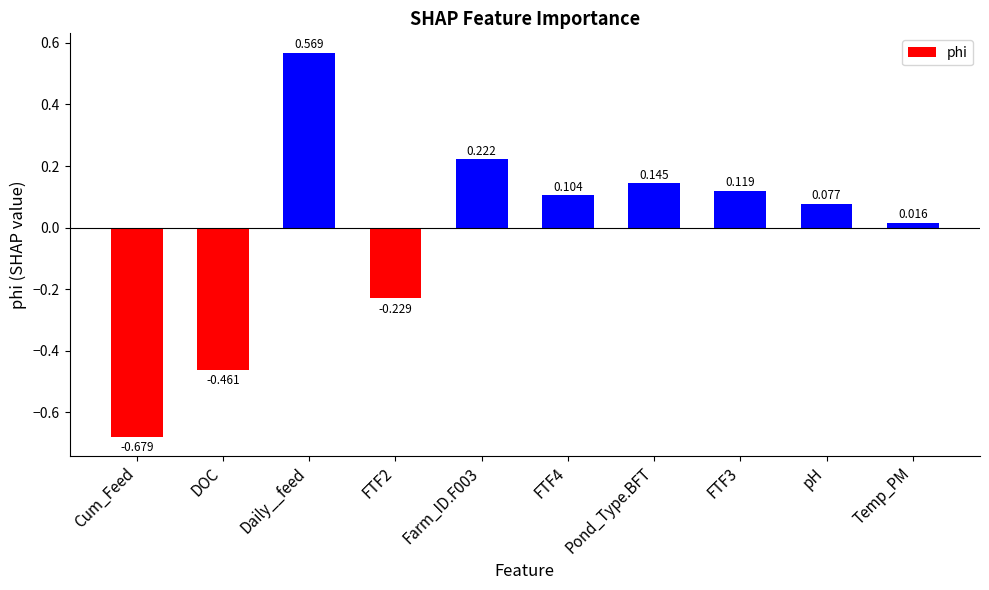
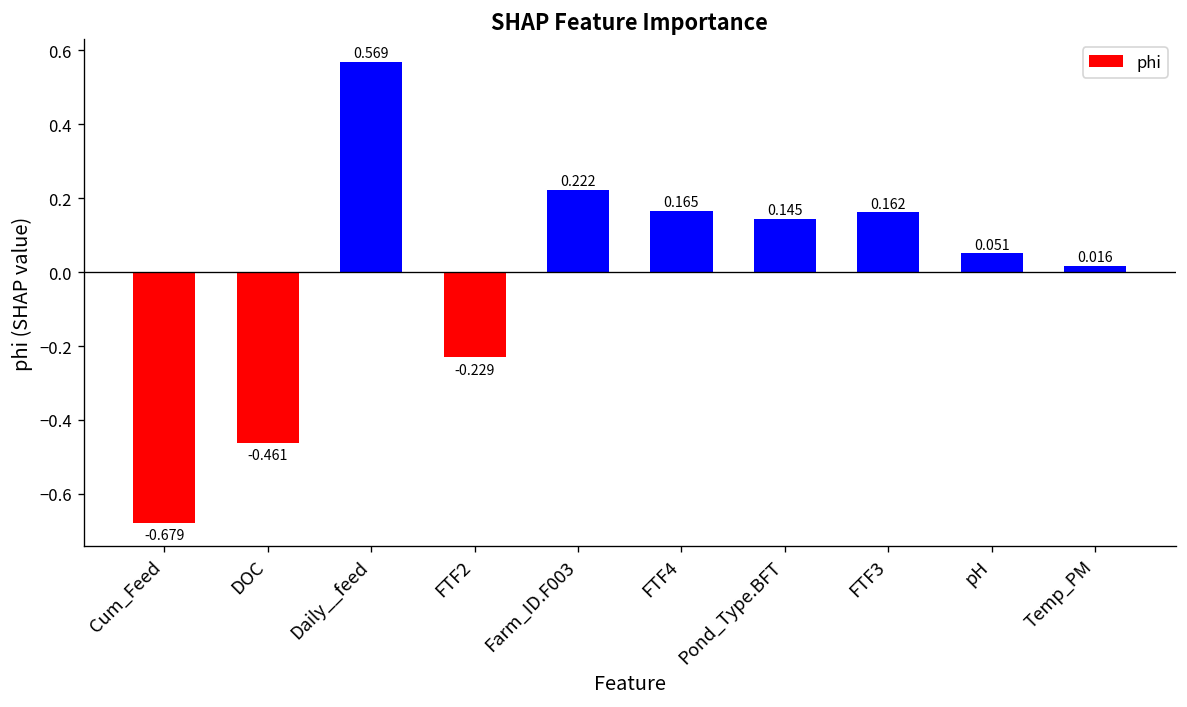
FTF4: 0.104 -> 0.165
FTF3: 0.119 -> 0.162
pH: 0.077 -> 0.051
